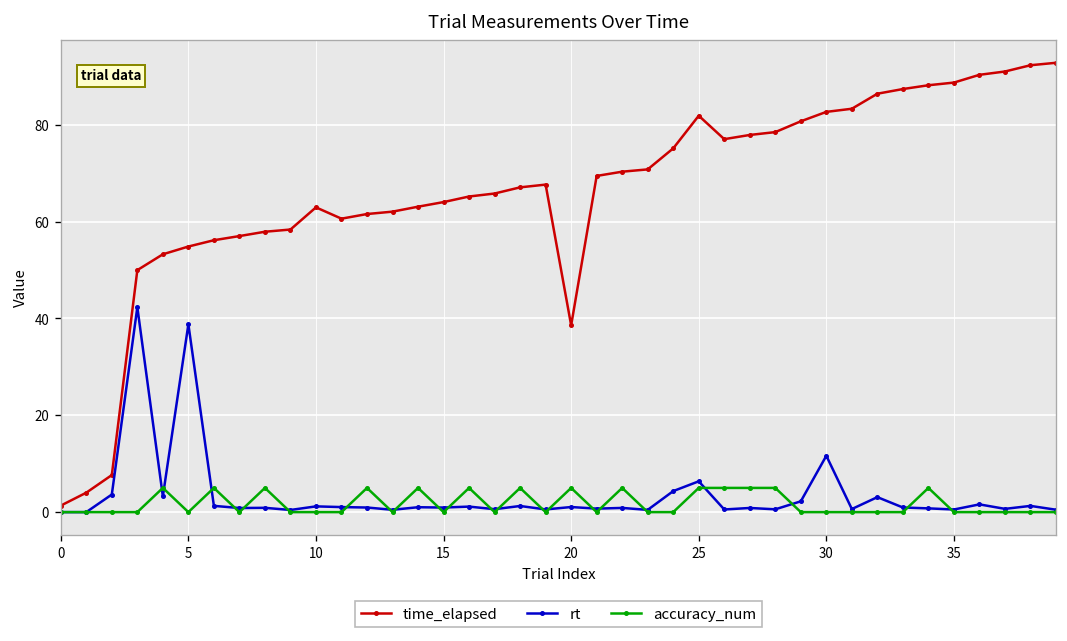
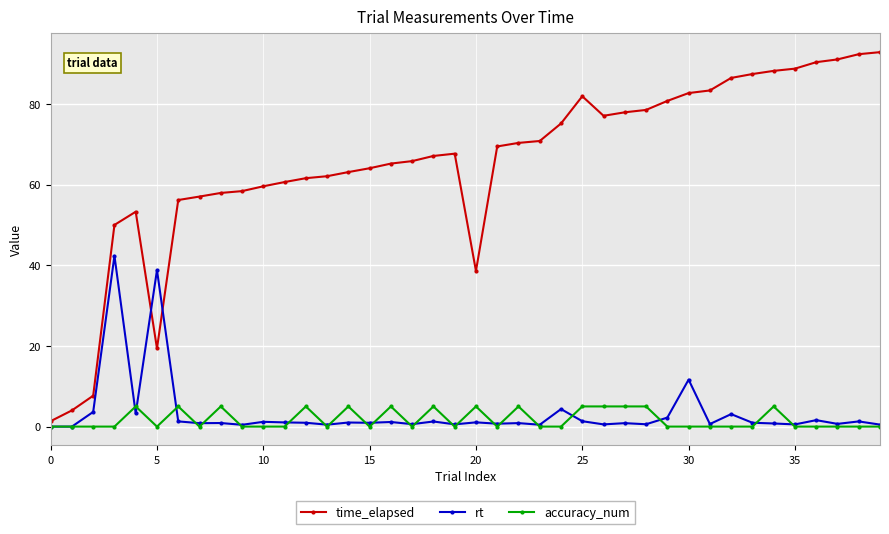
time_elapsed, 5: 55 -> 19
time_elapsed, 10: 63 -> 60
rt, 25: 6 -> 1
